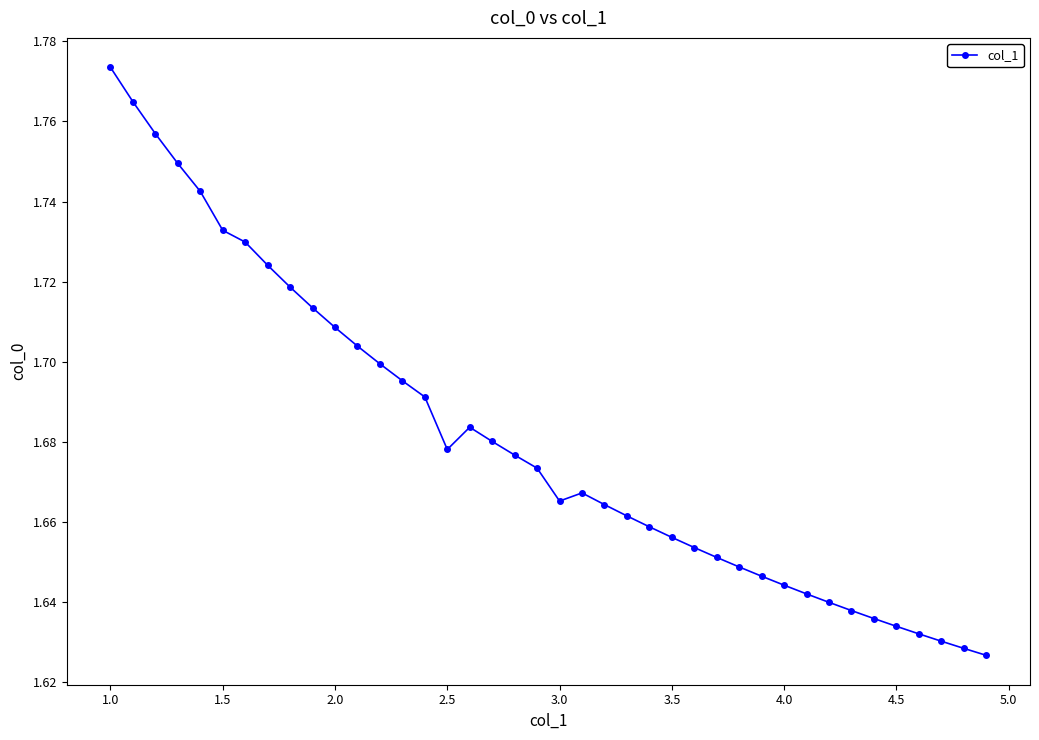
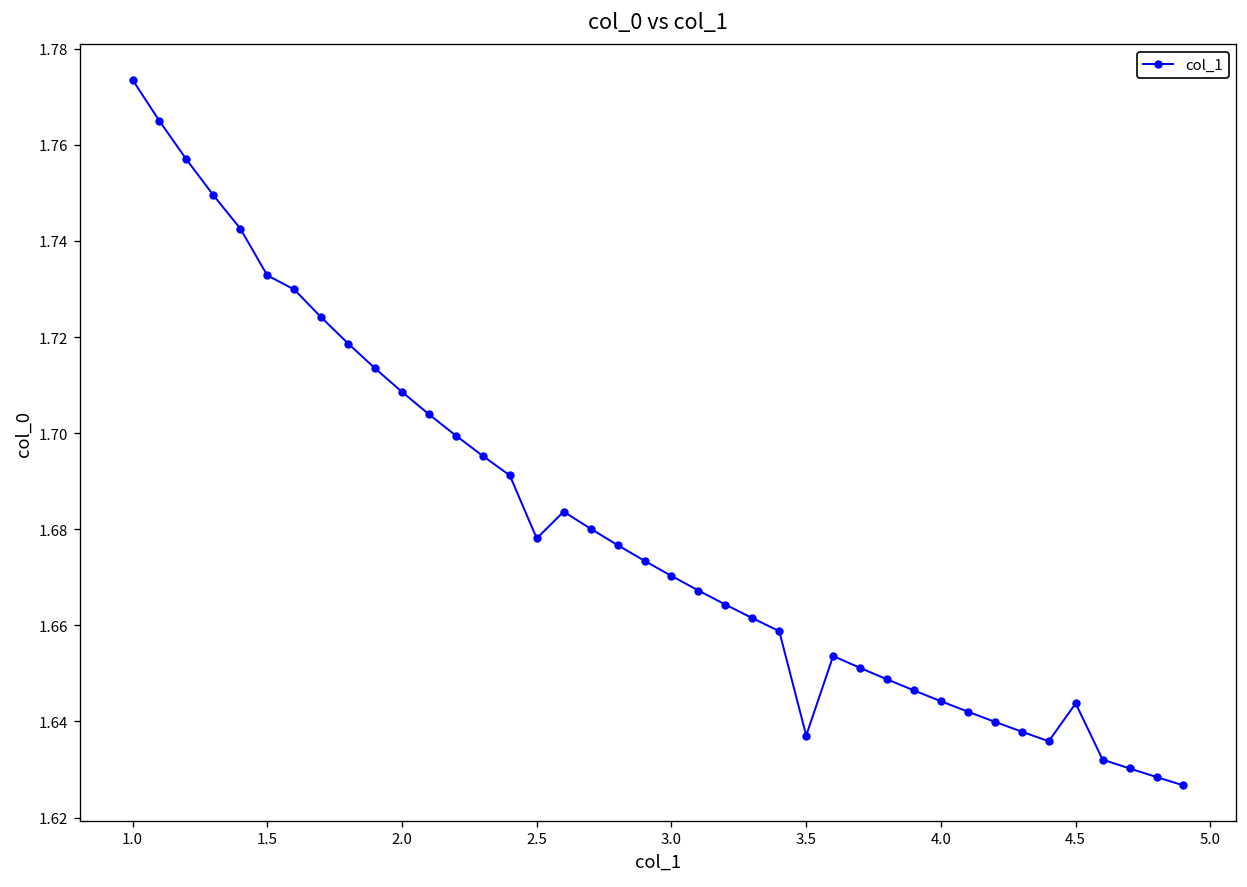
3.0: 1.665 -> 1.670
3.5: 1.656 -> 1.637
4.5: 1.634 -> 1.644
